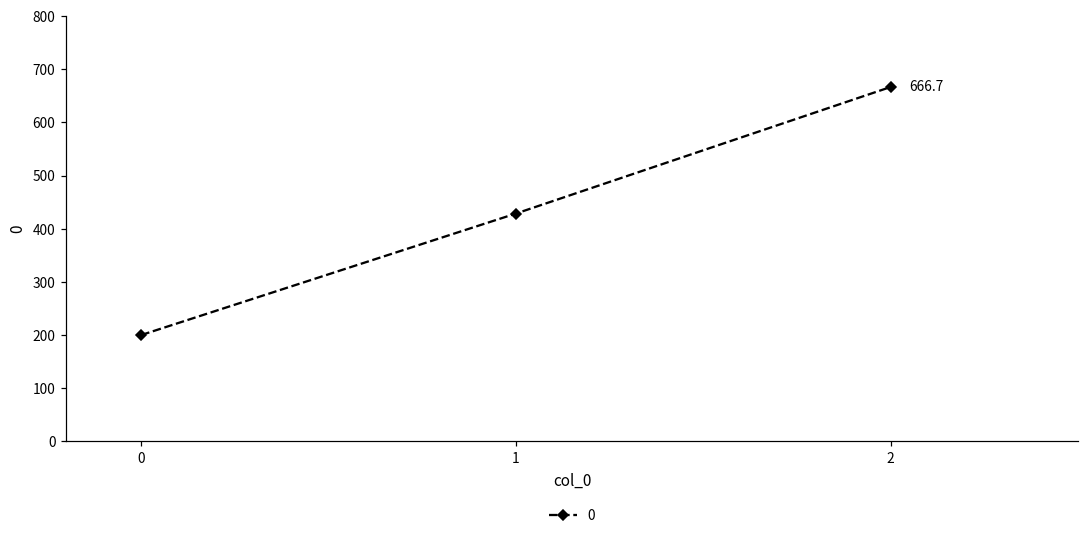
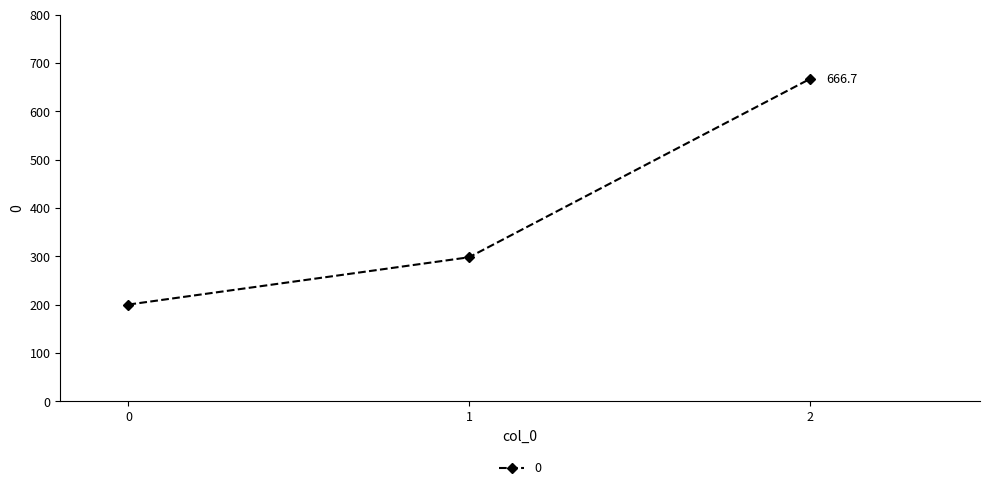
1: 430 -> 300
